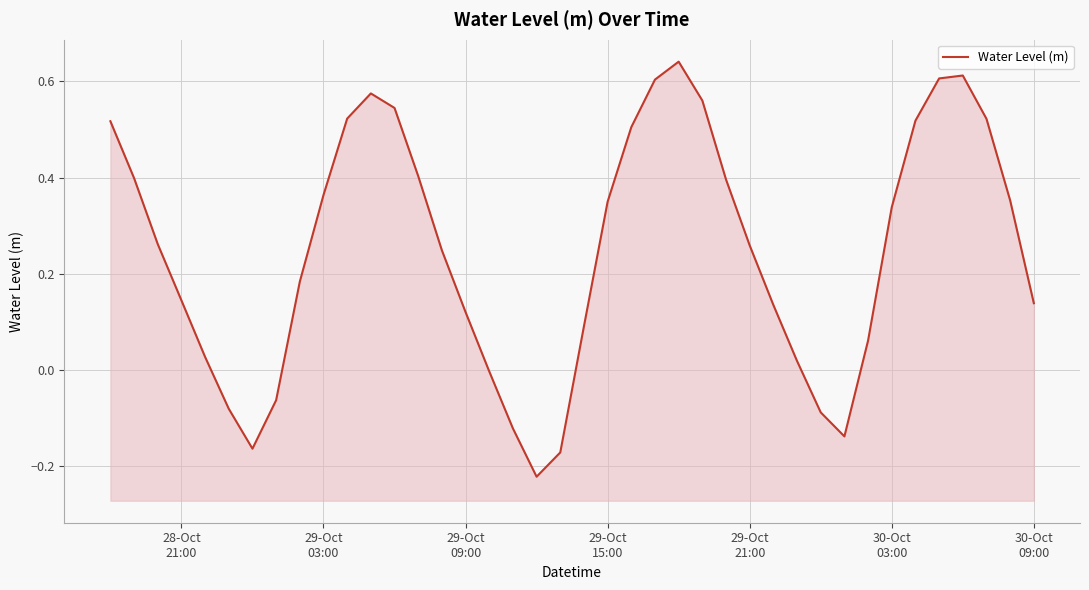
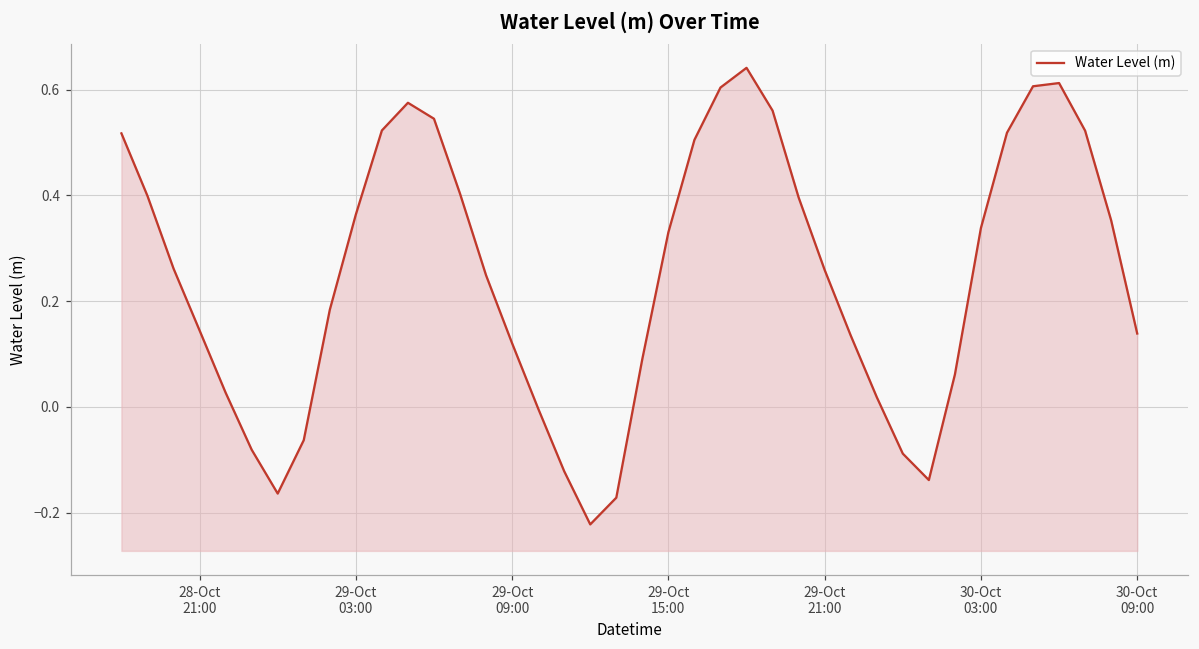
29-Oct 15:00: 0.35 -> 0.33
